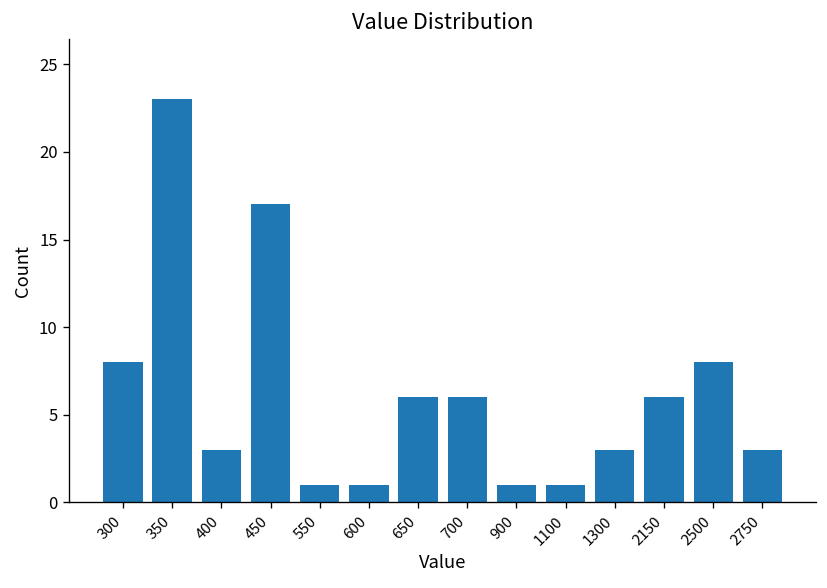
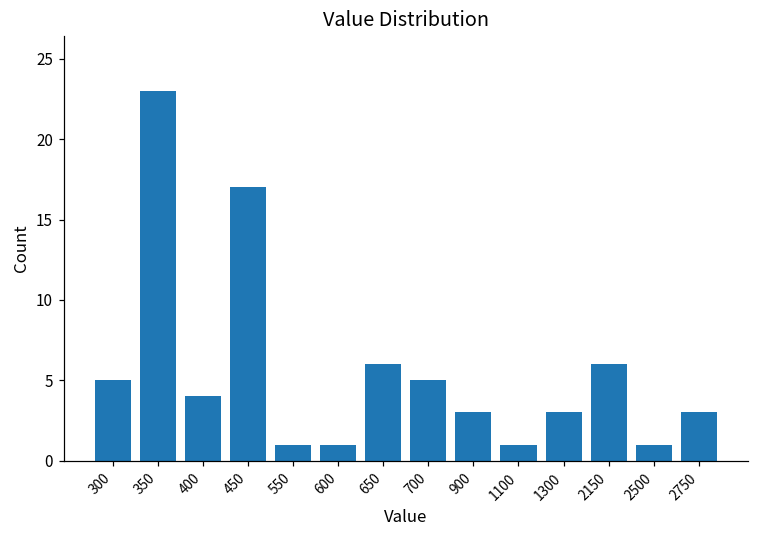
300: 8 -> 5
400: 3 -> 4
700: 6 -> 5
900: 1 -> 3
2500: 8 -> 1
